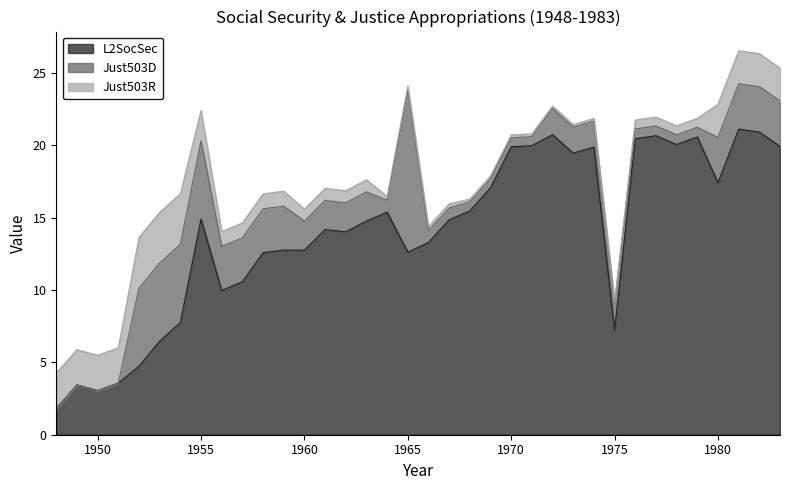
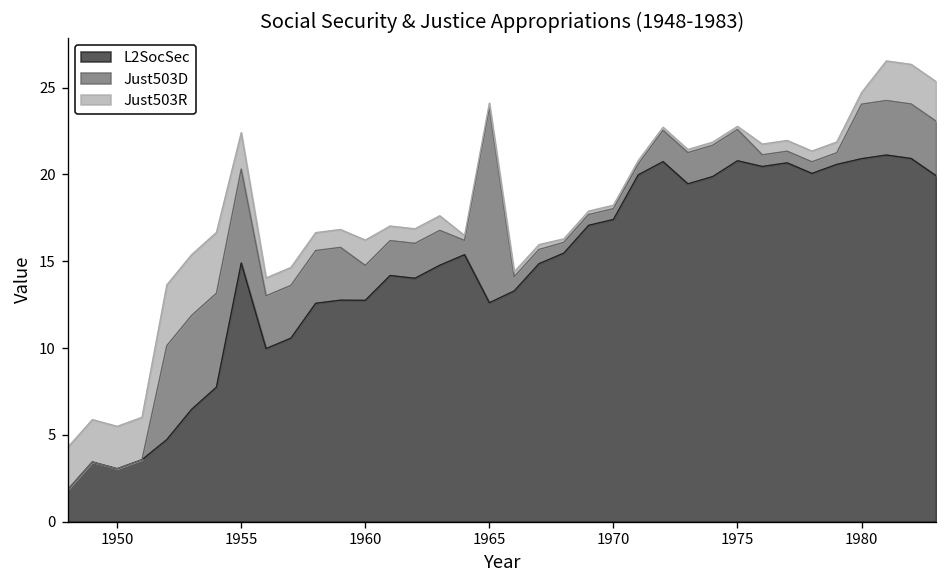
Just503R, 1960: 0.8 -> 1.5
L2SocSec, 1970: 19.9 -> 17.4
L2SocSec, 1975: 7.2 -> 20.8
L2SocSec, 1980: 17.4 -> 20.9
Just503R, 1980: 2.3 -> 0.7
